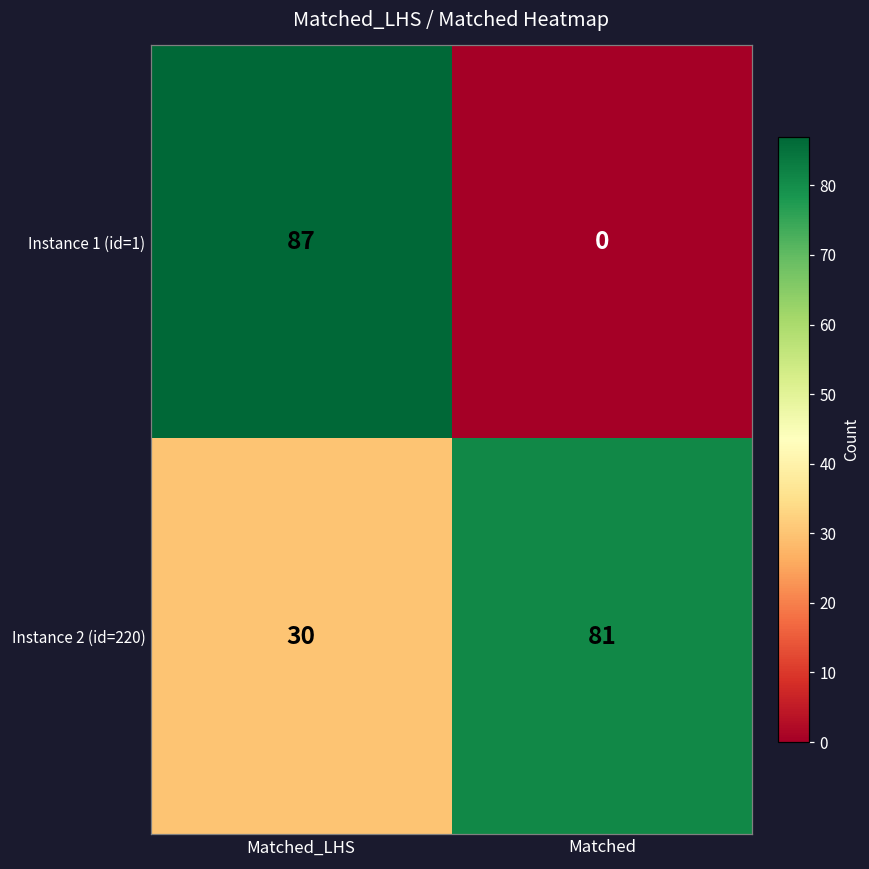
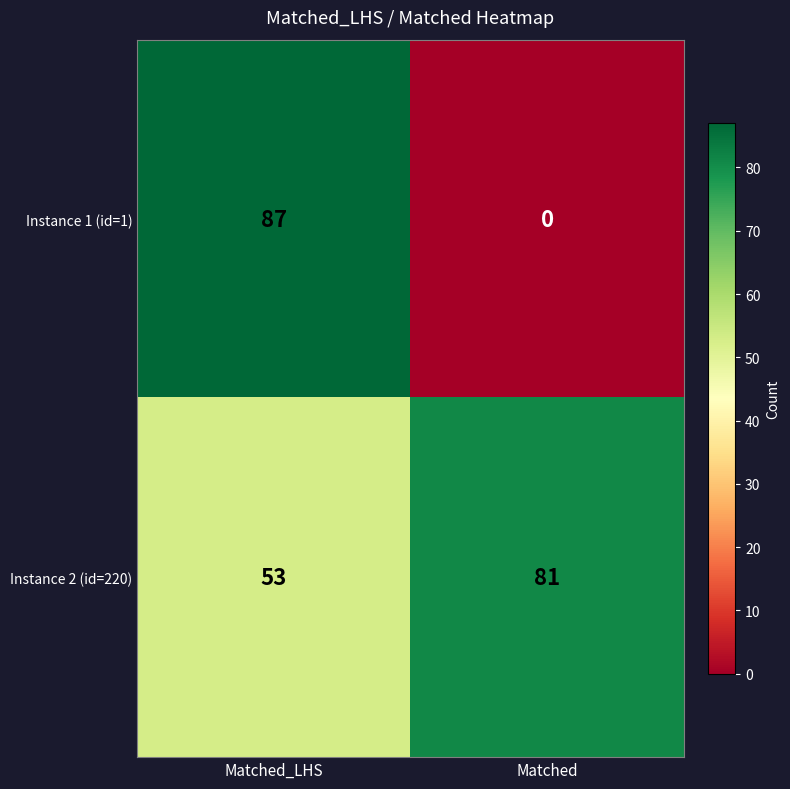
Instance 2 (id=220), Matched_LHS: 30 -> 53
